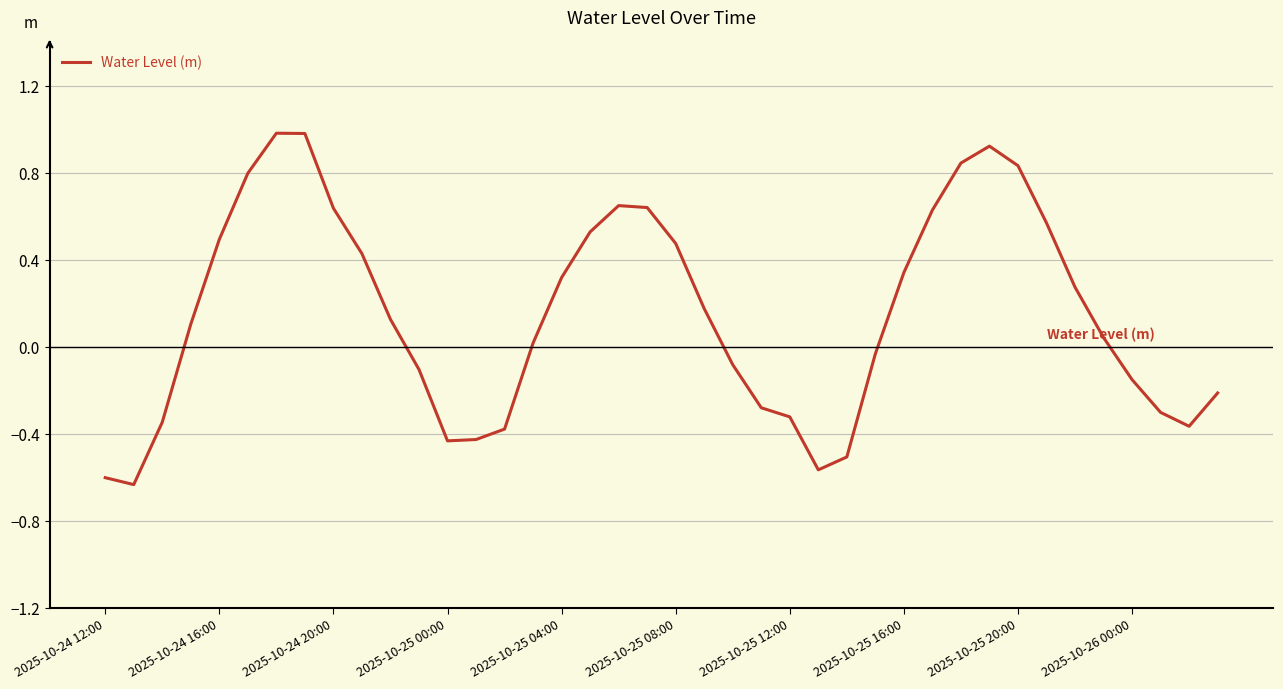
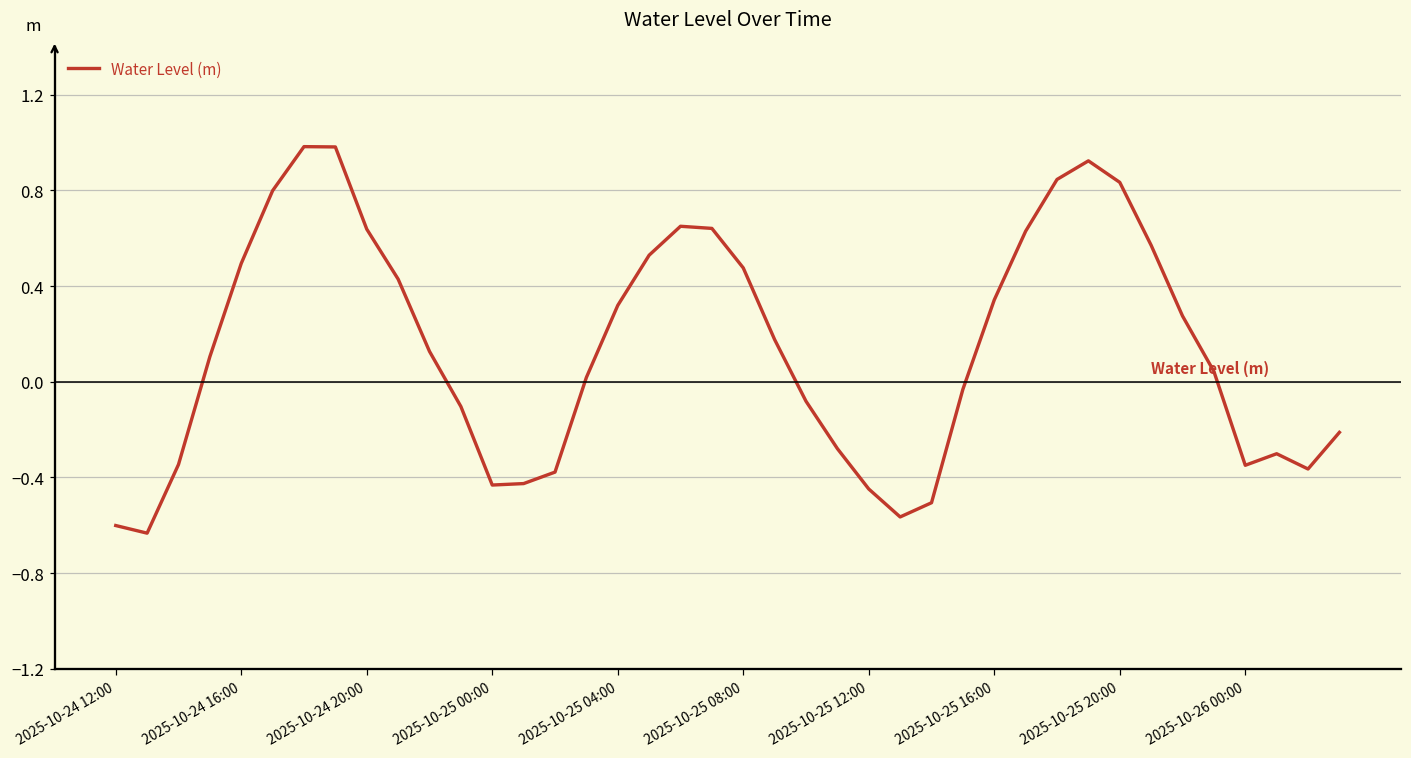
2025-10-25 12:00: -0.32 -> -0.45
2025-10-26 00:00: -0.15 -> -0.35
